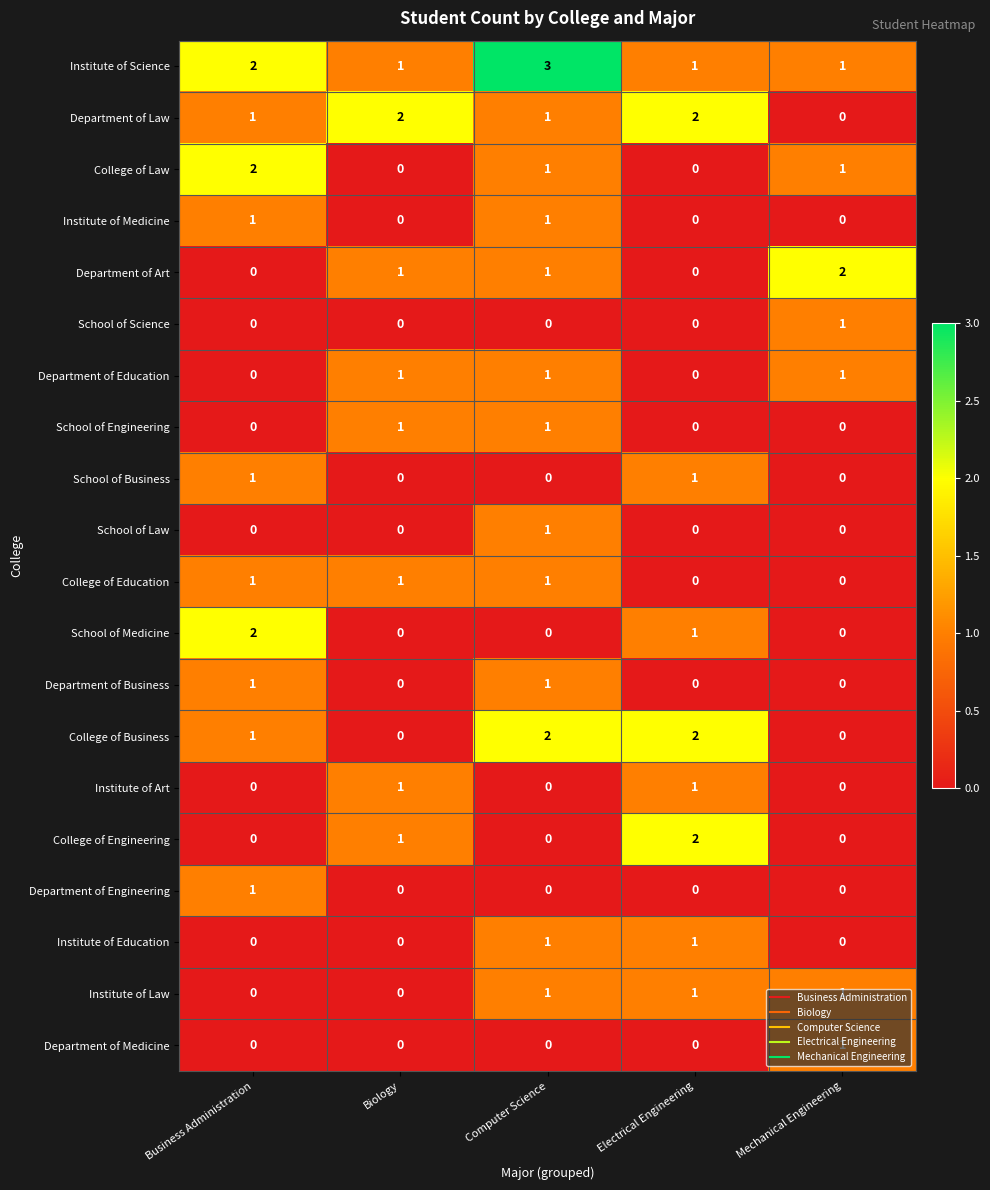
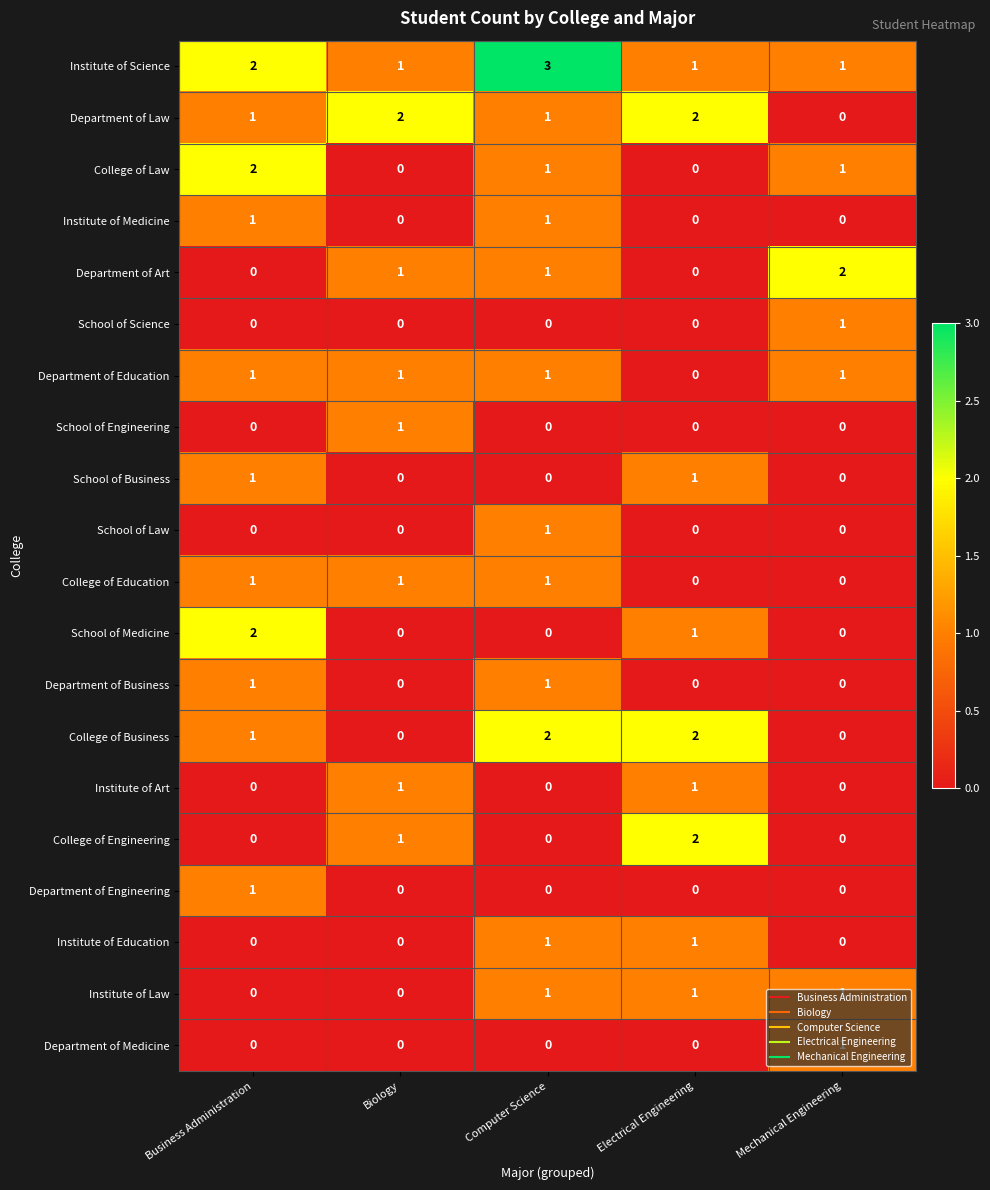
Department of Education, Business Administration: 0 -> 1
School of Engineering, Computer Science: 1 -> 0
